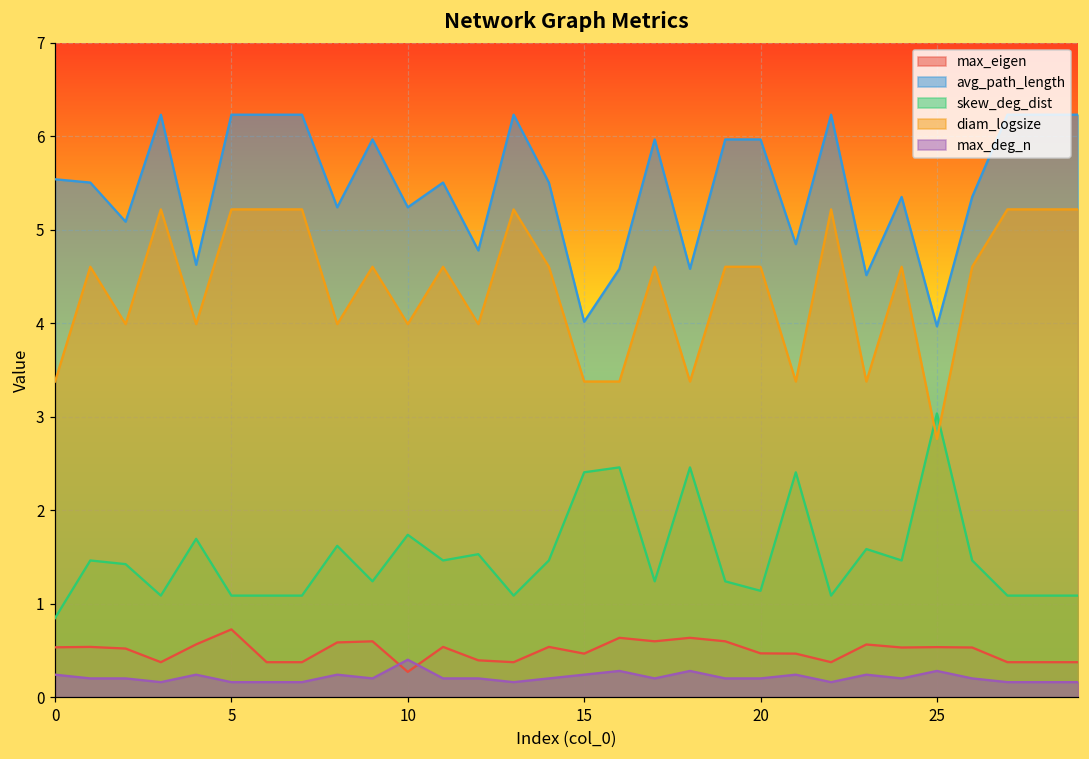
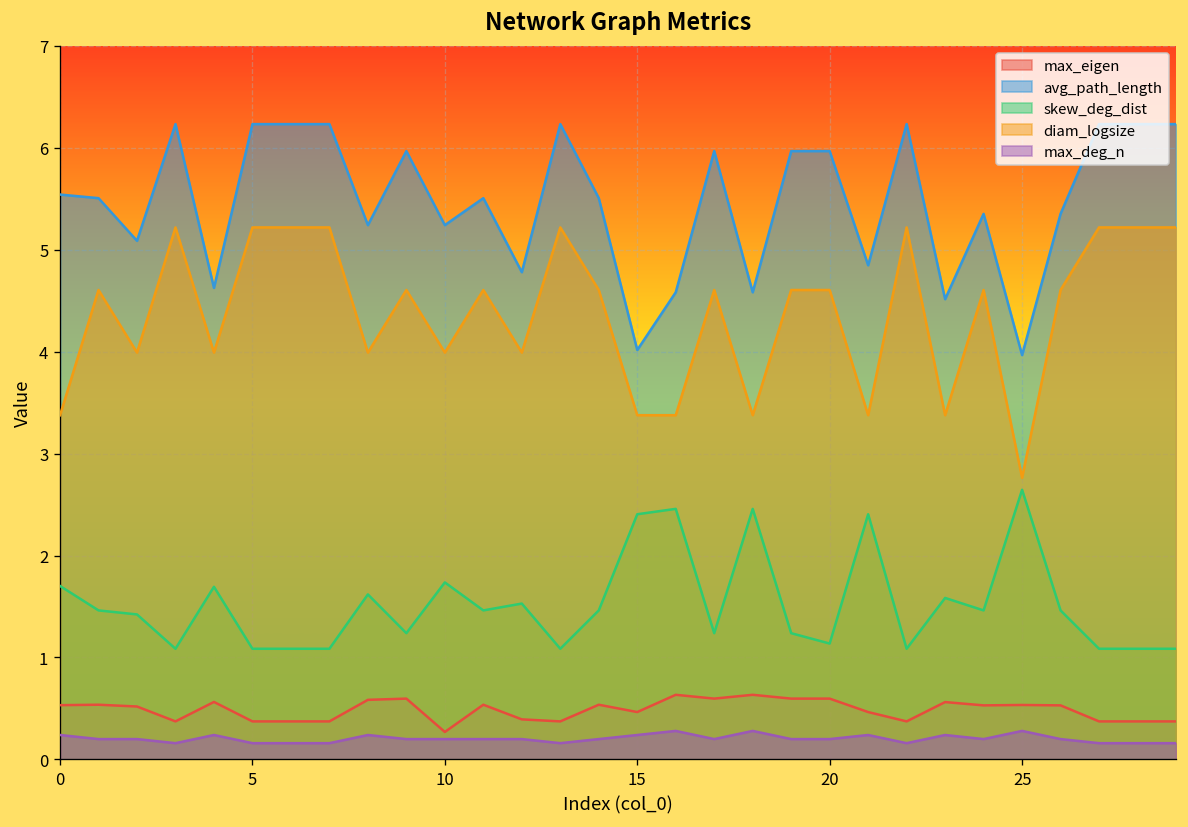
skew_deg_dist, 0: 0.8 -> 1.7
max_eigen, 5: 0.7 -> 0.4
max_deg_n, 10: 0.4 -> 0.2
max_eigen, 20: 0.5 -> 0.6
skew_deg_dist, 25: 3.0 -> 2.6
